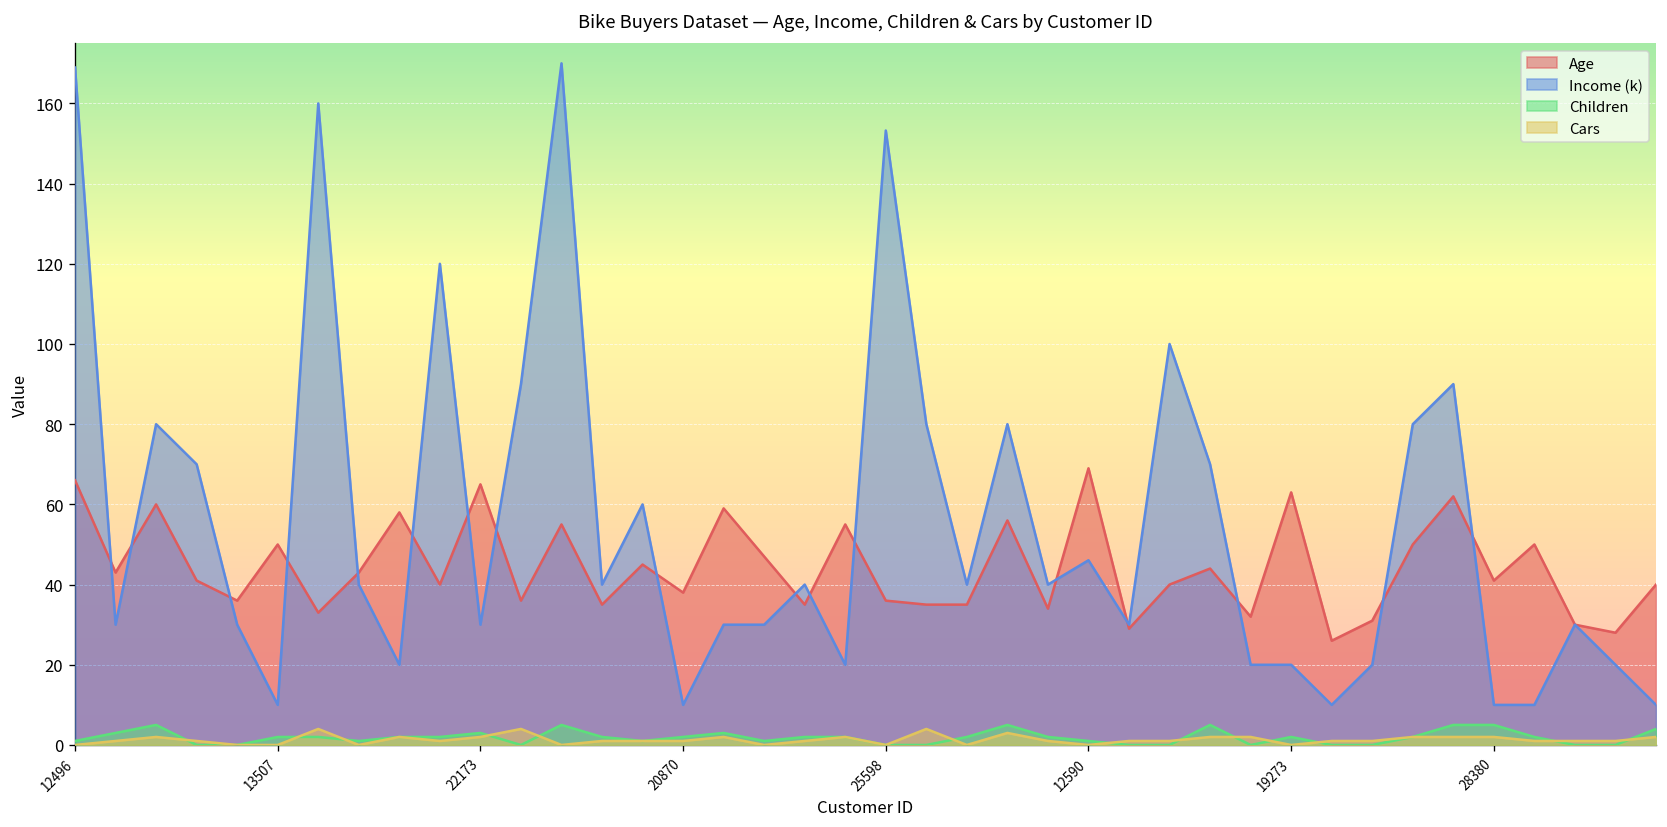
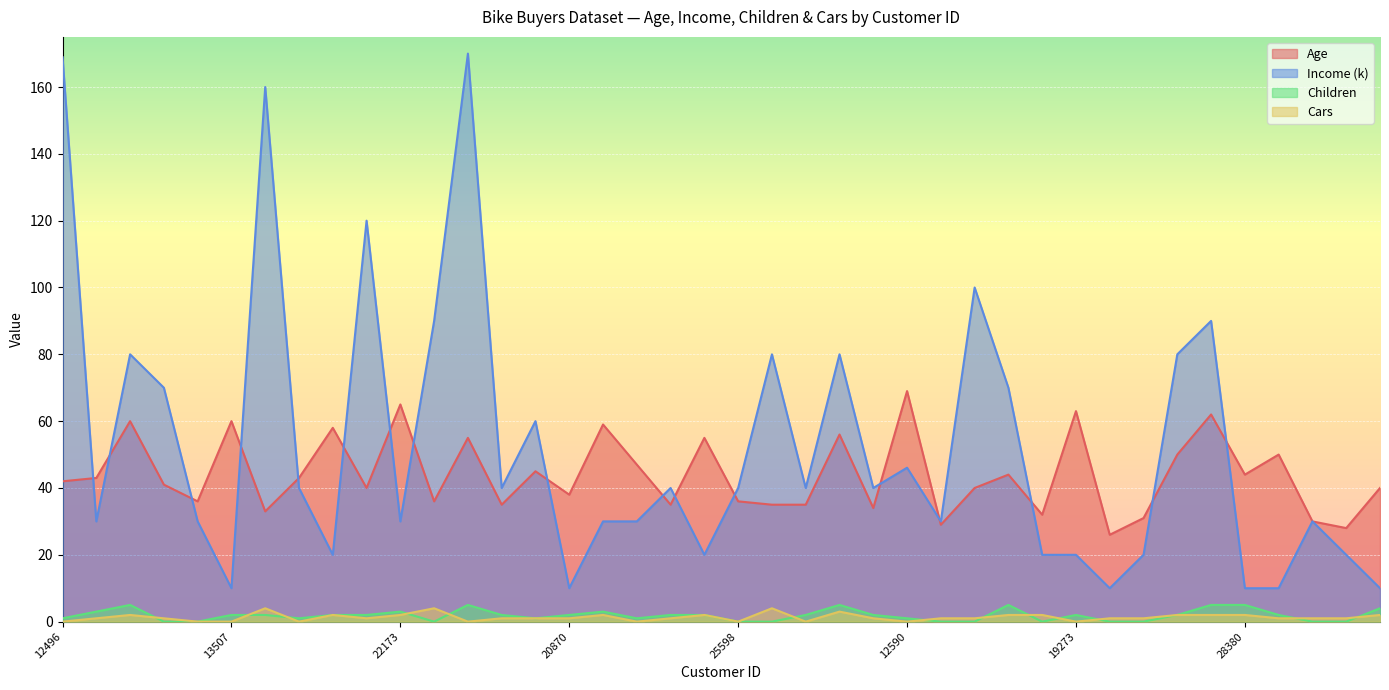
Age, 12496: 66 -> 42
Age, 13507: 50 -> 60
Income (k), 25598: 153 -> 40
Age, 28380: 41 -> 44
